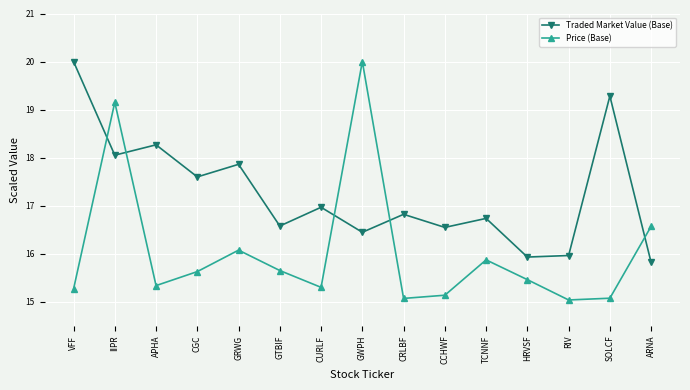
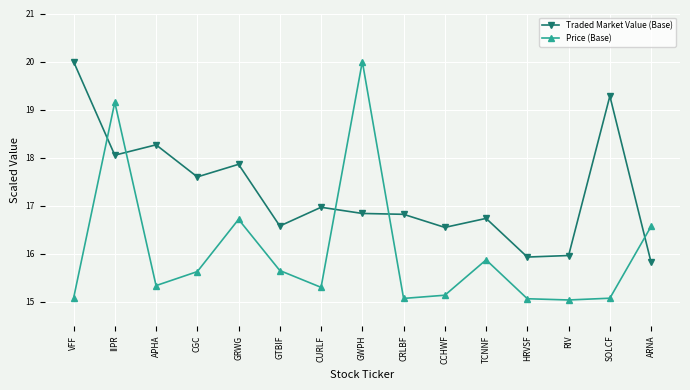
Price (Base), VFF: 15.3 -> 15.1
Price (Base), GRWG: 16.1 -> 16.7
Traded Market Value (Base), GWPH: 16.4 -> 16.8
Price (Base), HRVSF: 15.5 -> 15.1
